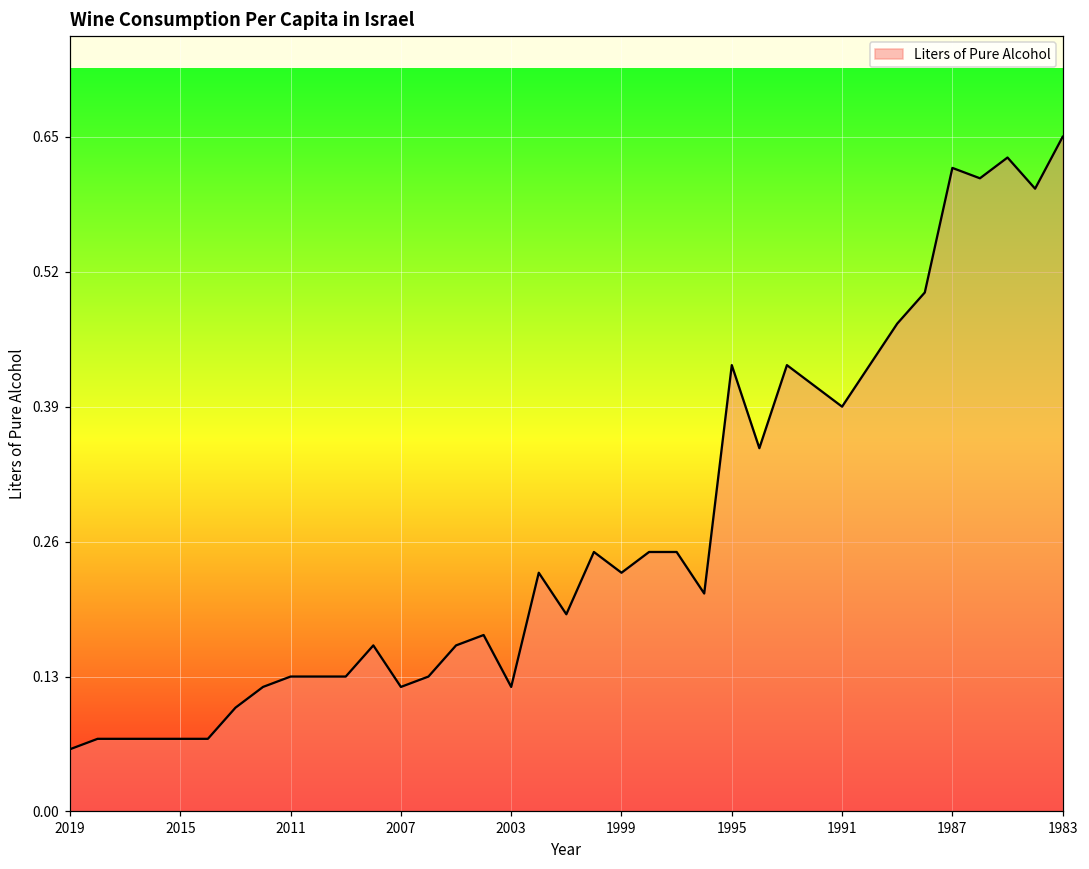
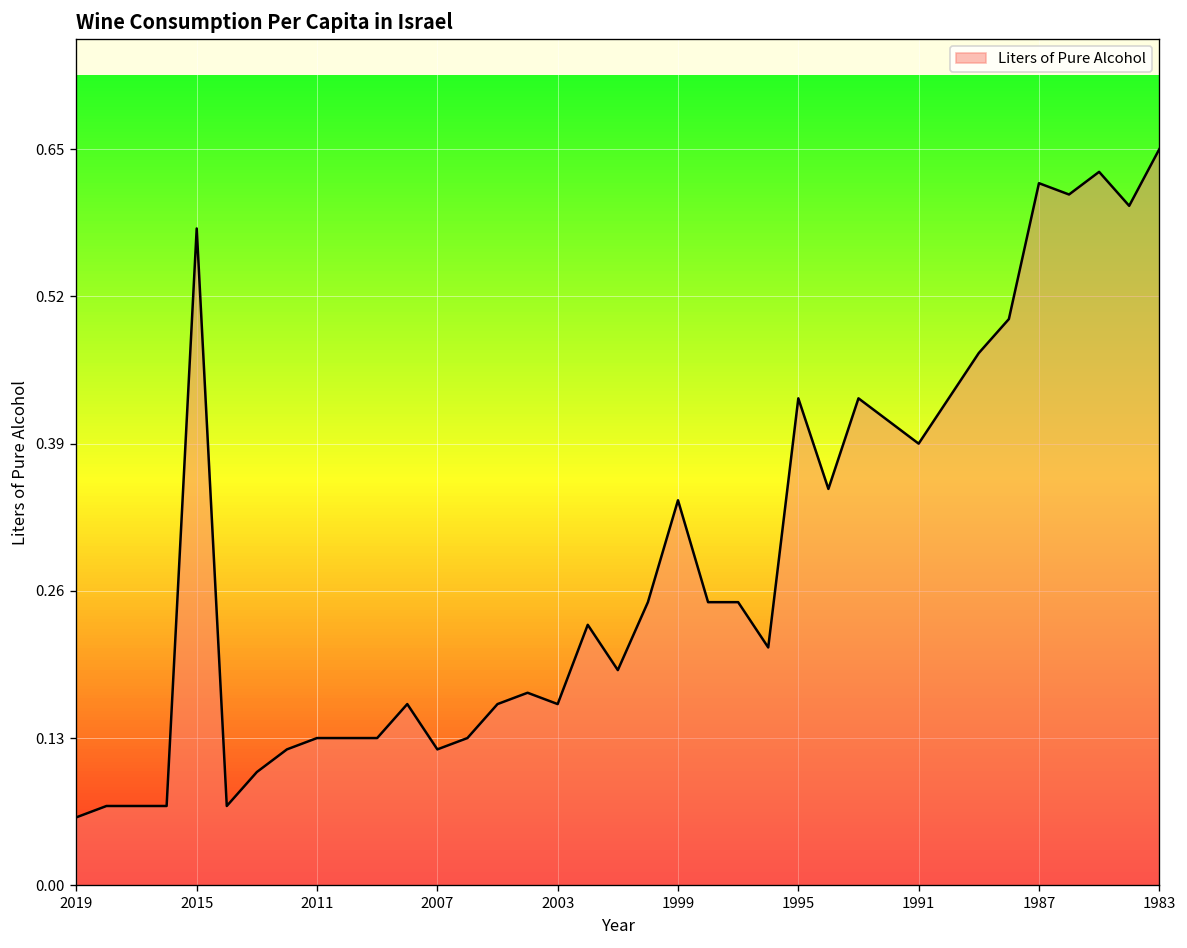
2015: 0.07 -> 0.58
2003: 0.12 -> 0.16
1999: 0.23 -> 0.34
